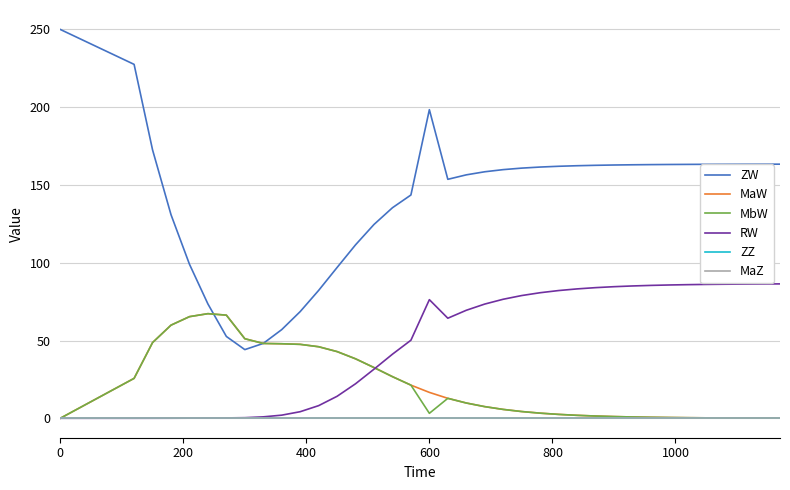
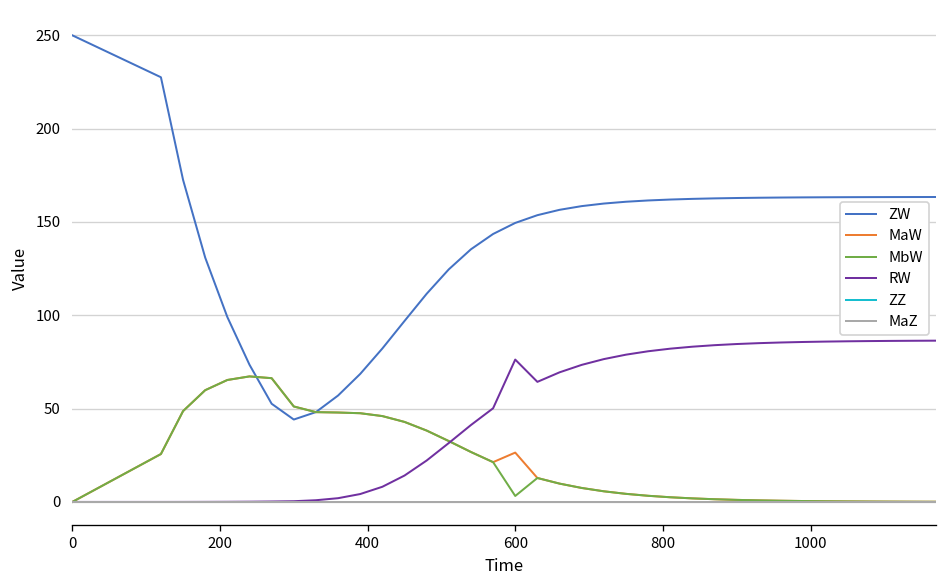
ZW, 600: 198 -> 149
MaW, 600: 17 -> 26
